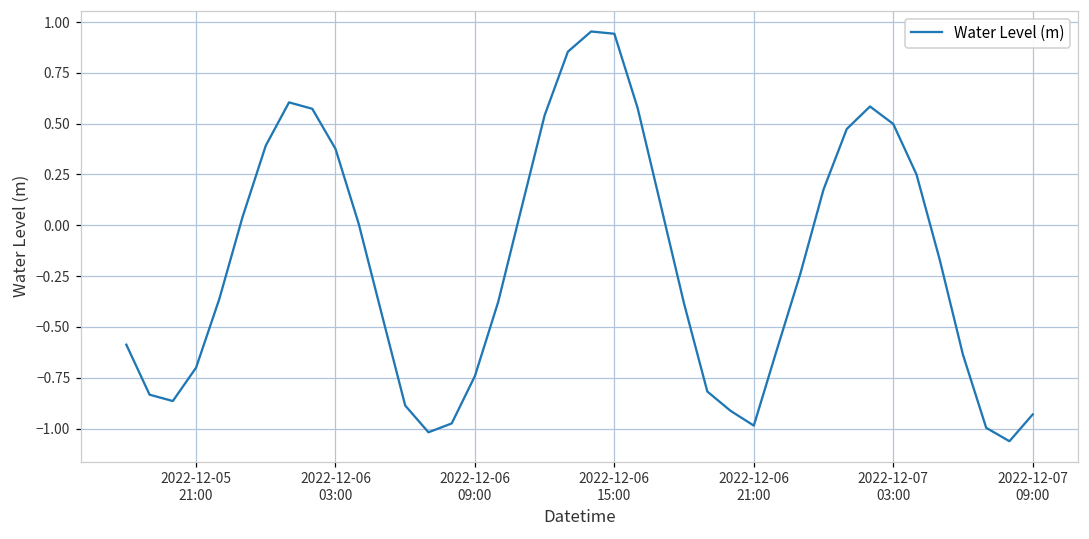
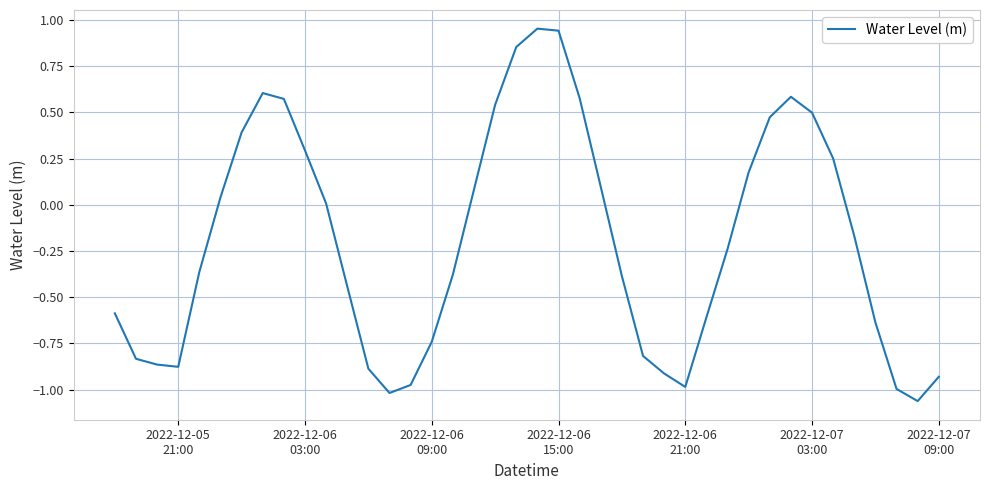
2022-12-05 21:00: -0.70 -> -0.88
2022-12-06 03:00: 0.38 -> 0.29
